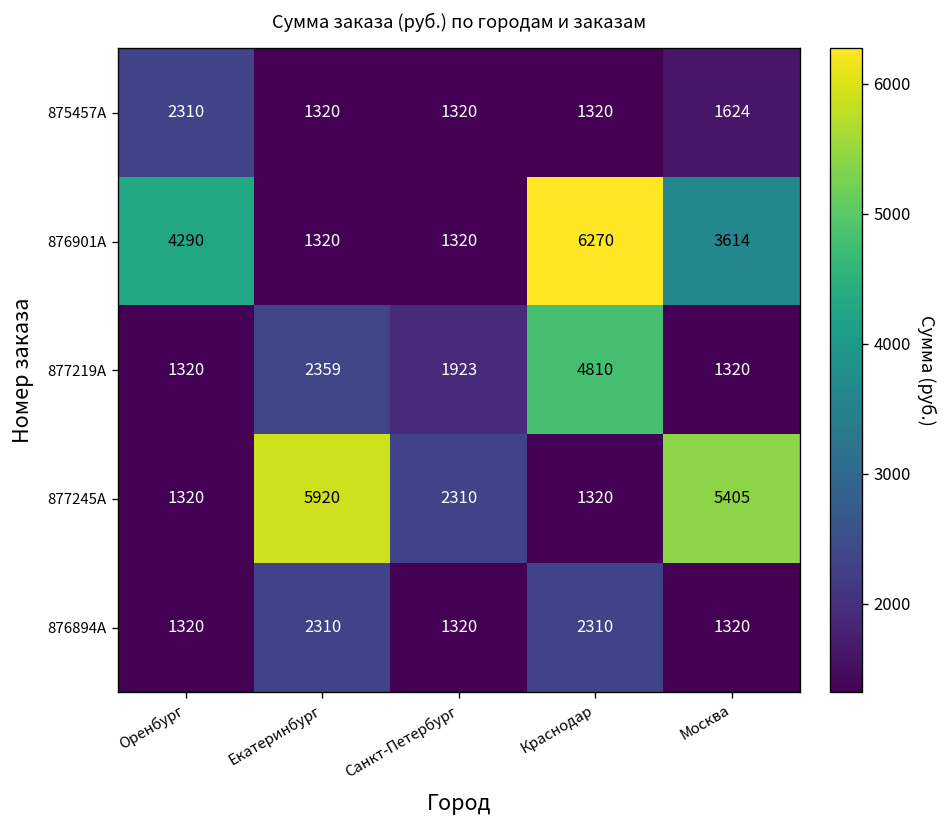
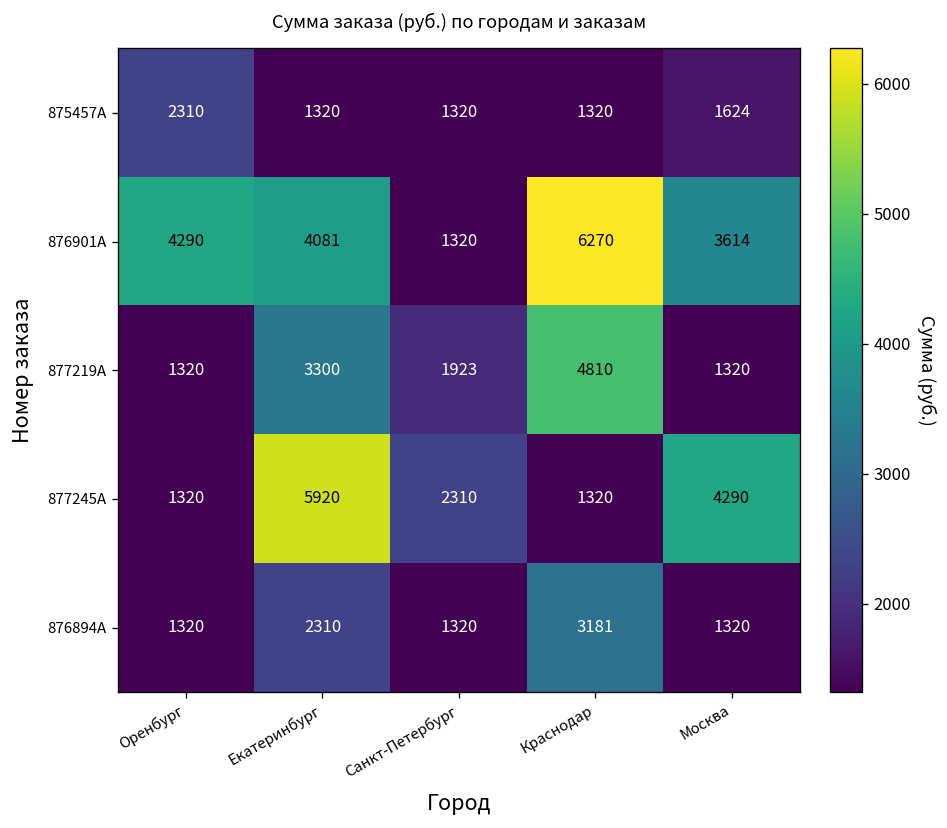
876901A, Екатеринбург: 1320 -> 4081
877219A, Екатеринбург: 2359 -> 3300
877245A, Москва: 5405 -> 4290
876894A, Краснодар: 2310 -> 3181
